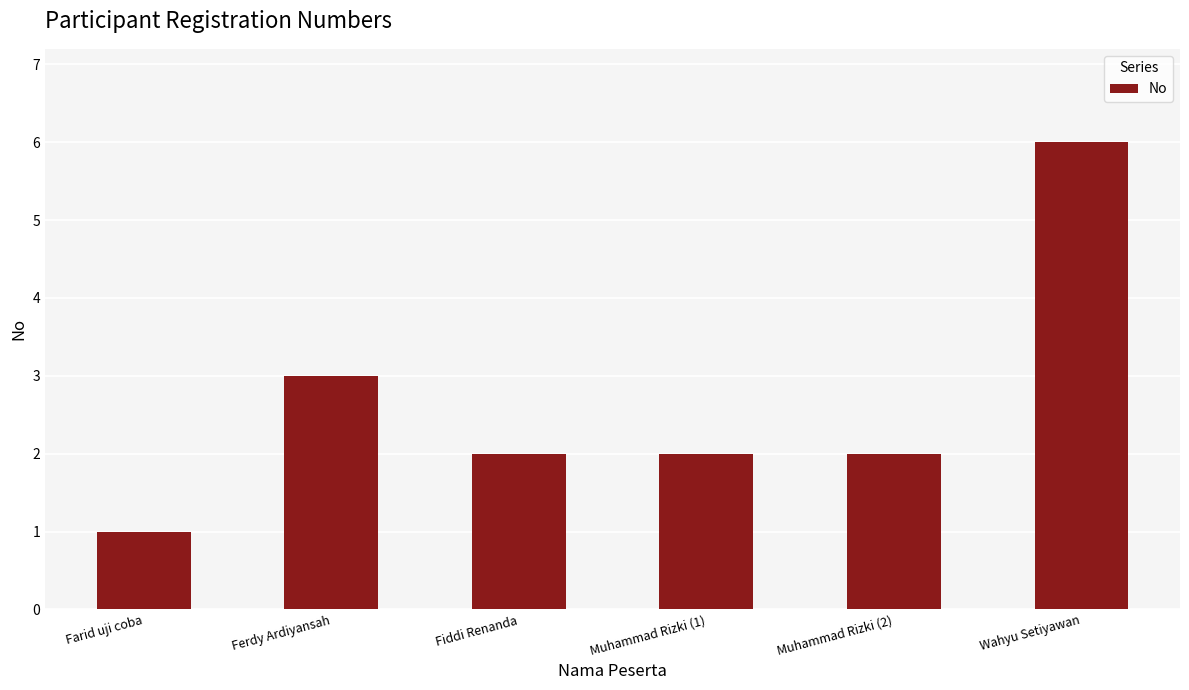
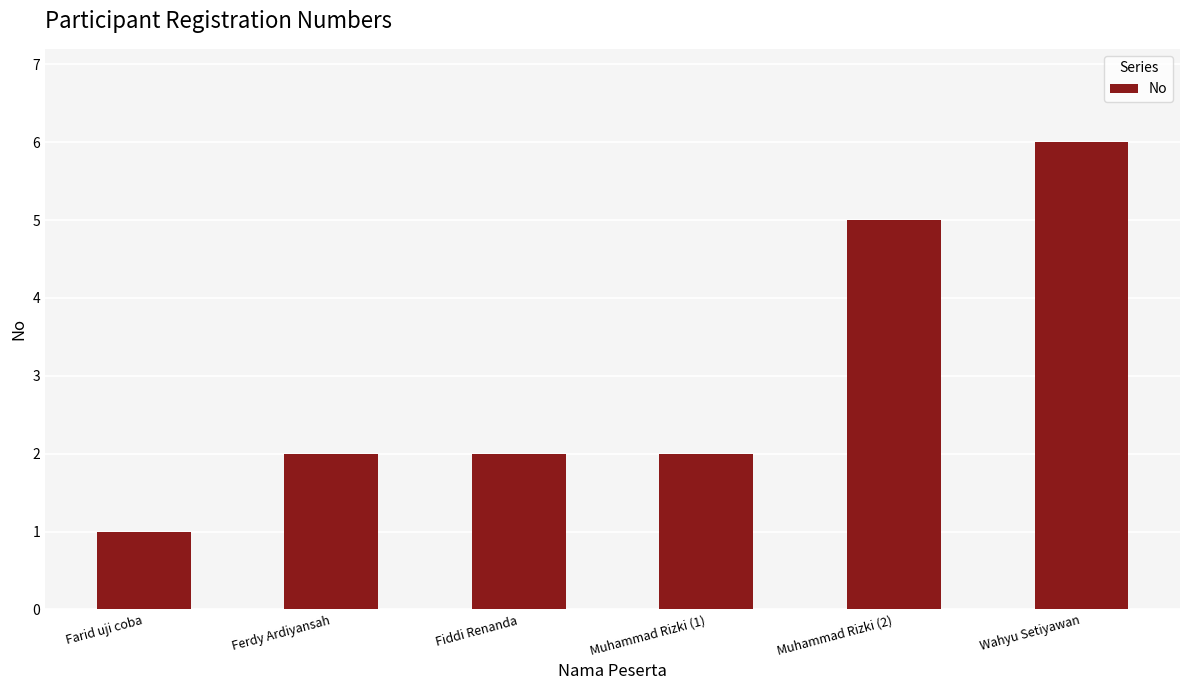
Ferdy Ardiyansah: 3 -> 2
Muhammad Rizki (2): 2 -> 5
